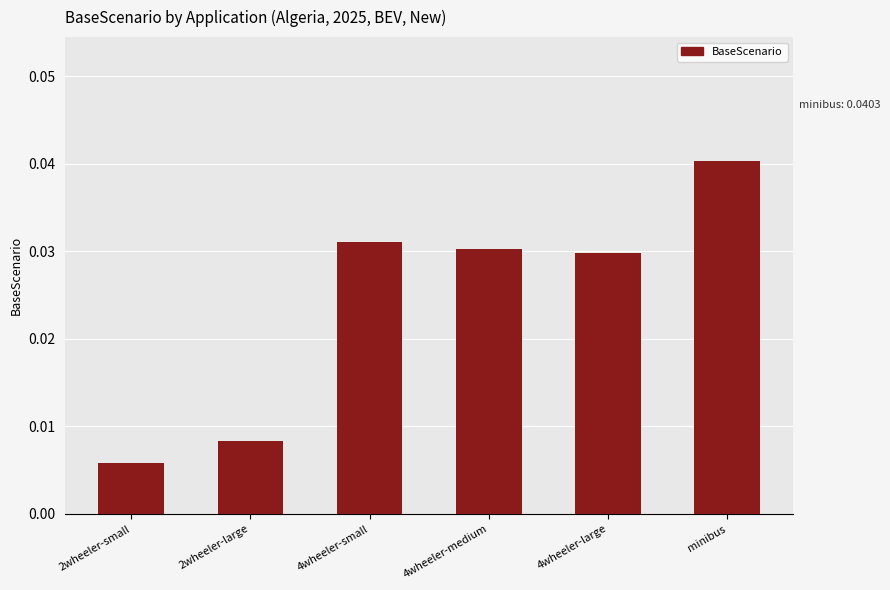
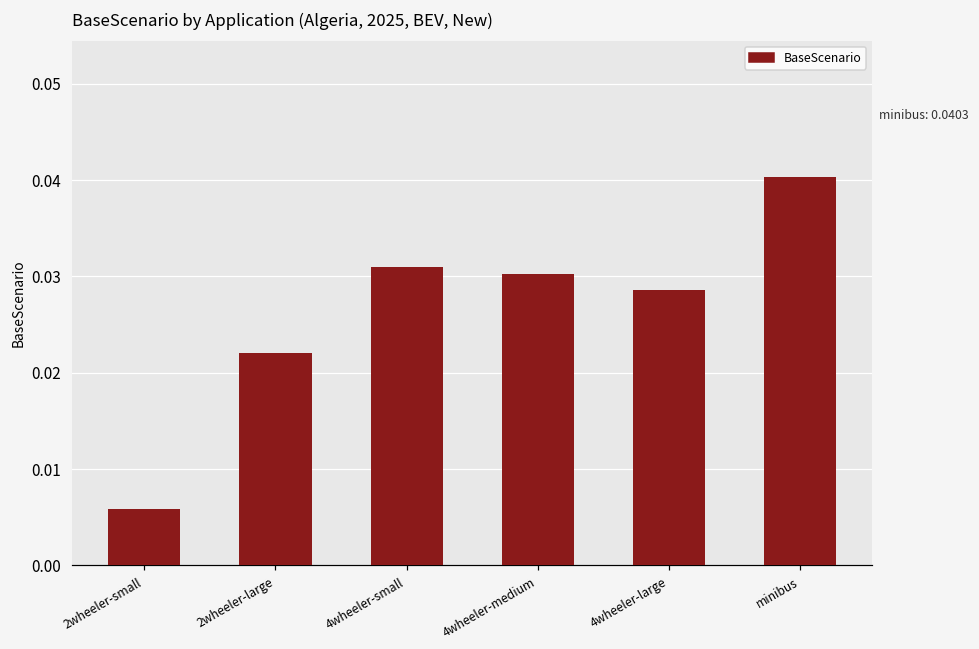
2wheeler-large: 0.008 -> 0.022
4wheeler-large: 0.030 -> 0.029
